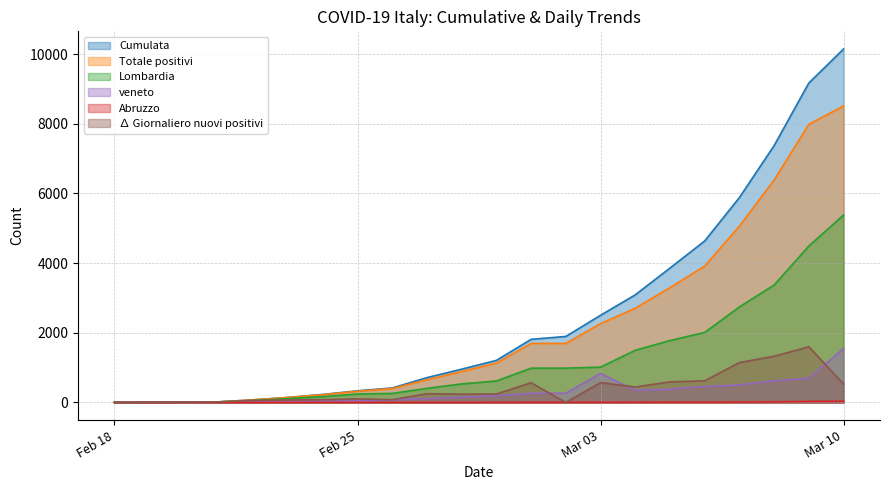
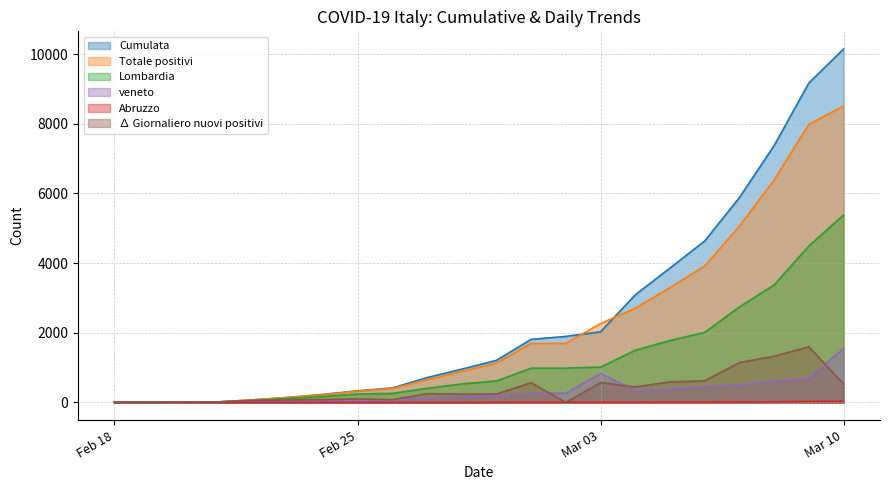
Cumulata, Mar 03: 2500 -> 2000
